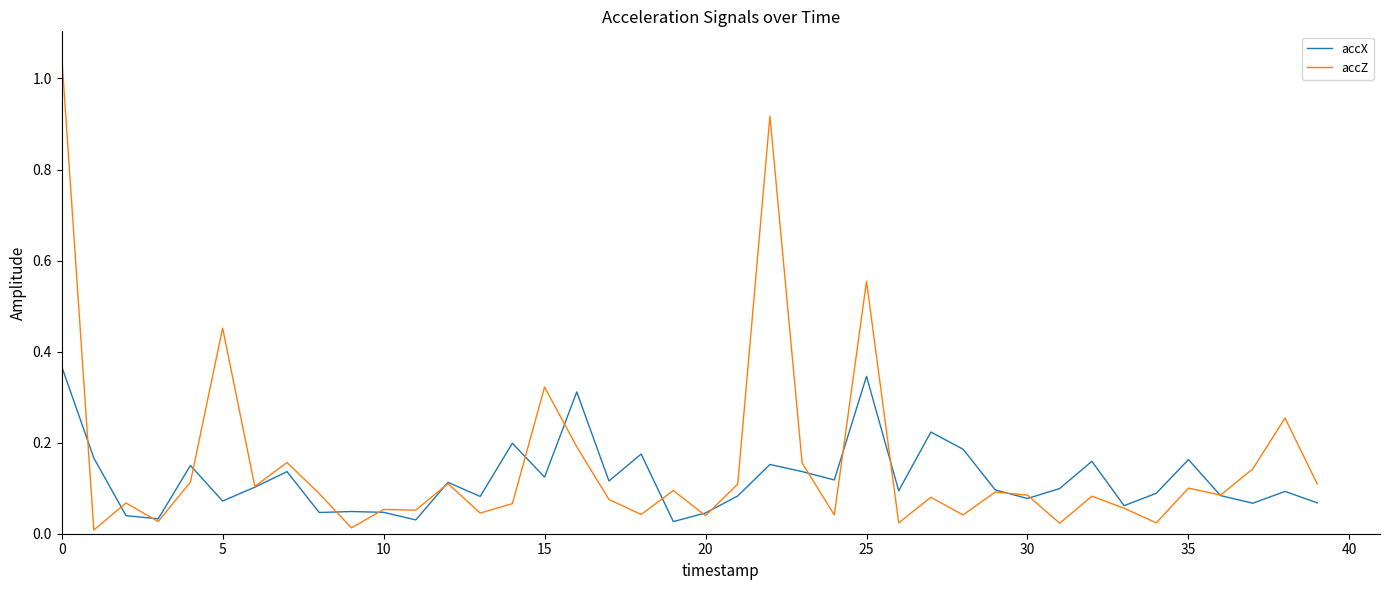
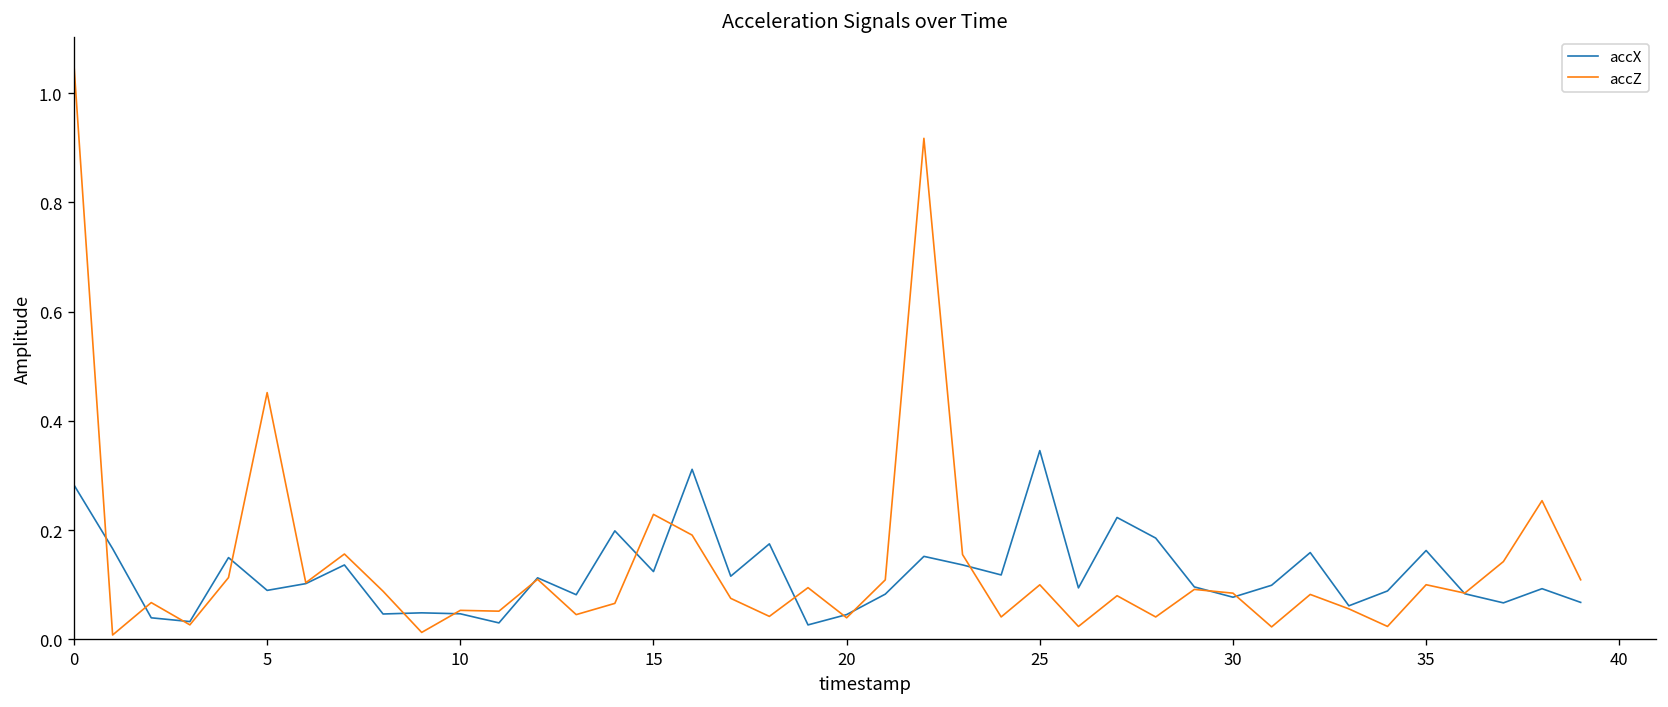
accX, 0: 0.37 -> 0.28
accX, 5: 0.07 -> 0.09
accZ, 15: 0.32 -> 0.23
accZ, 25: 0.55 -> 0.10
